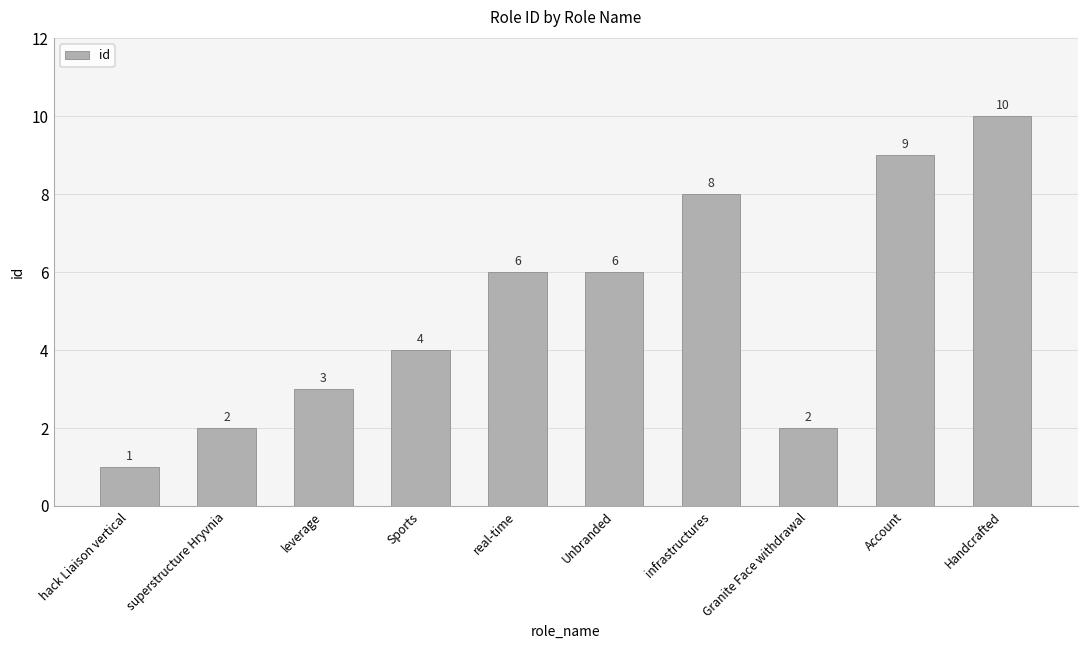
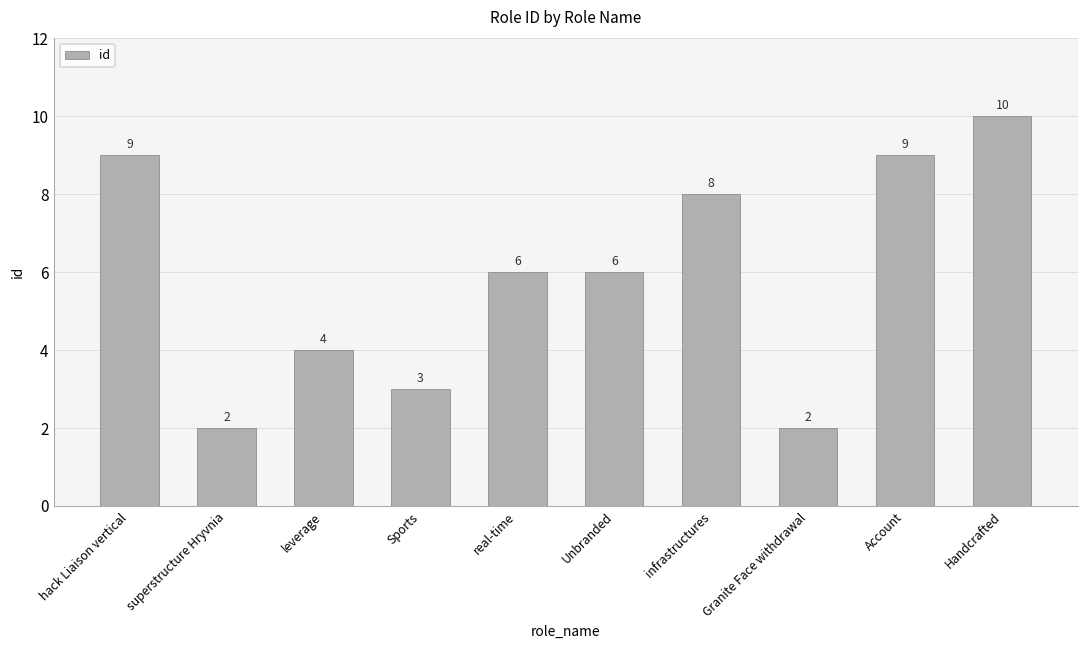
hack Liaison vertical: 1 -> 9
leverage: 3 -> 4
Sports: 4 -> 3
